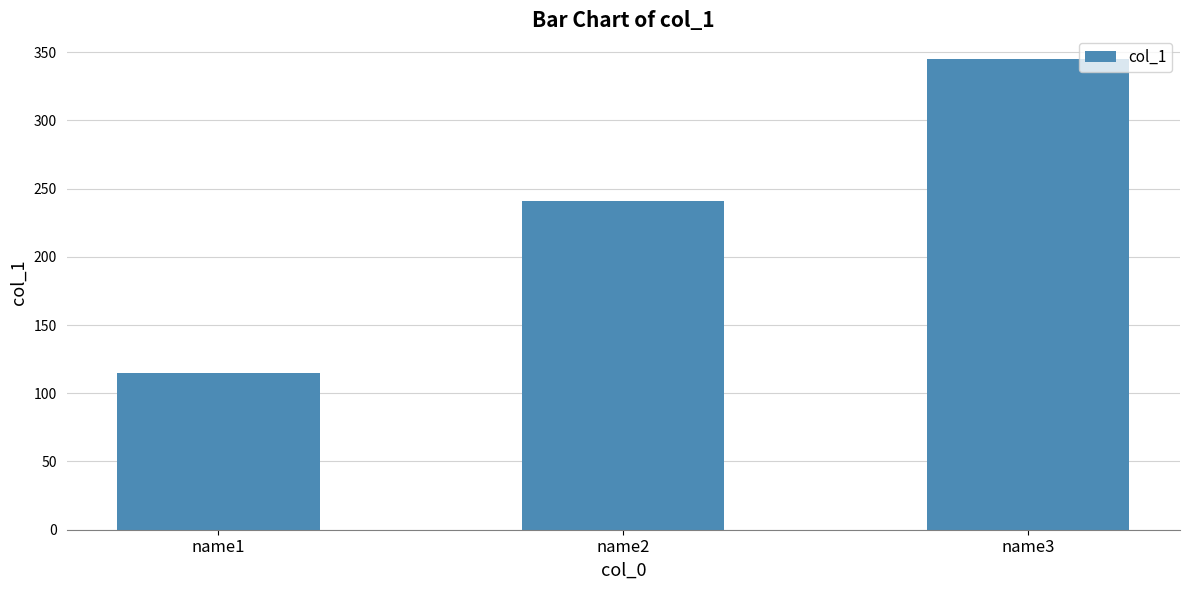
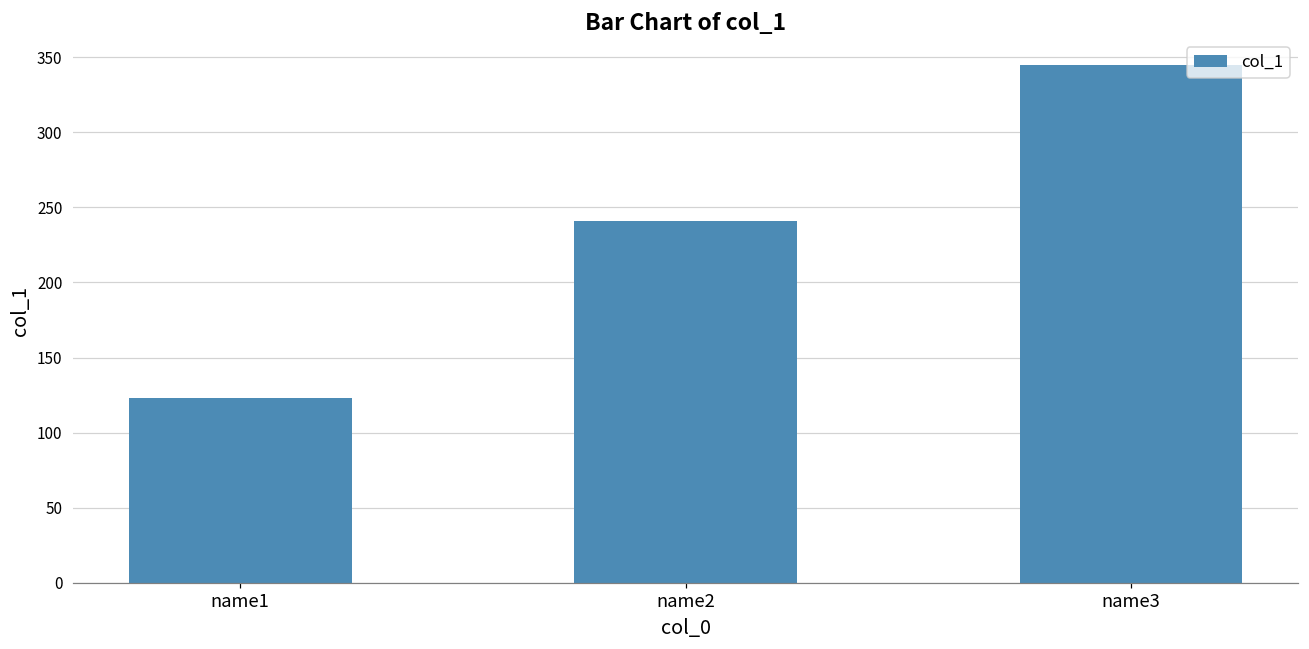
name1: 115 -> 123
